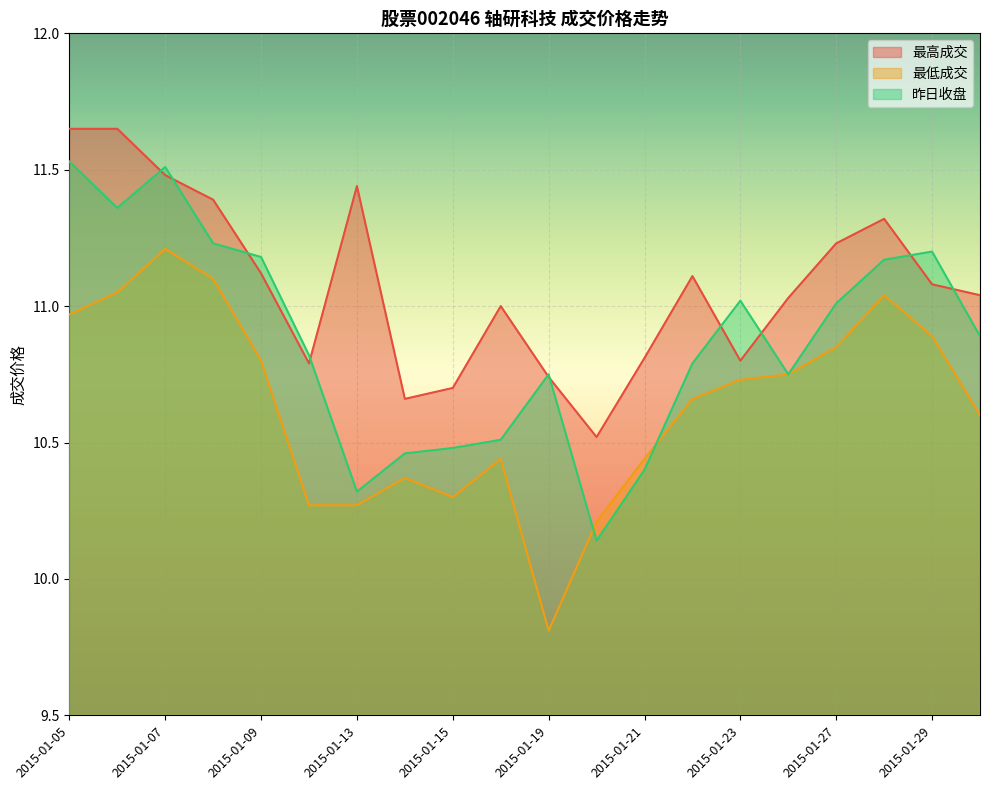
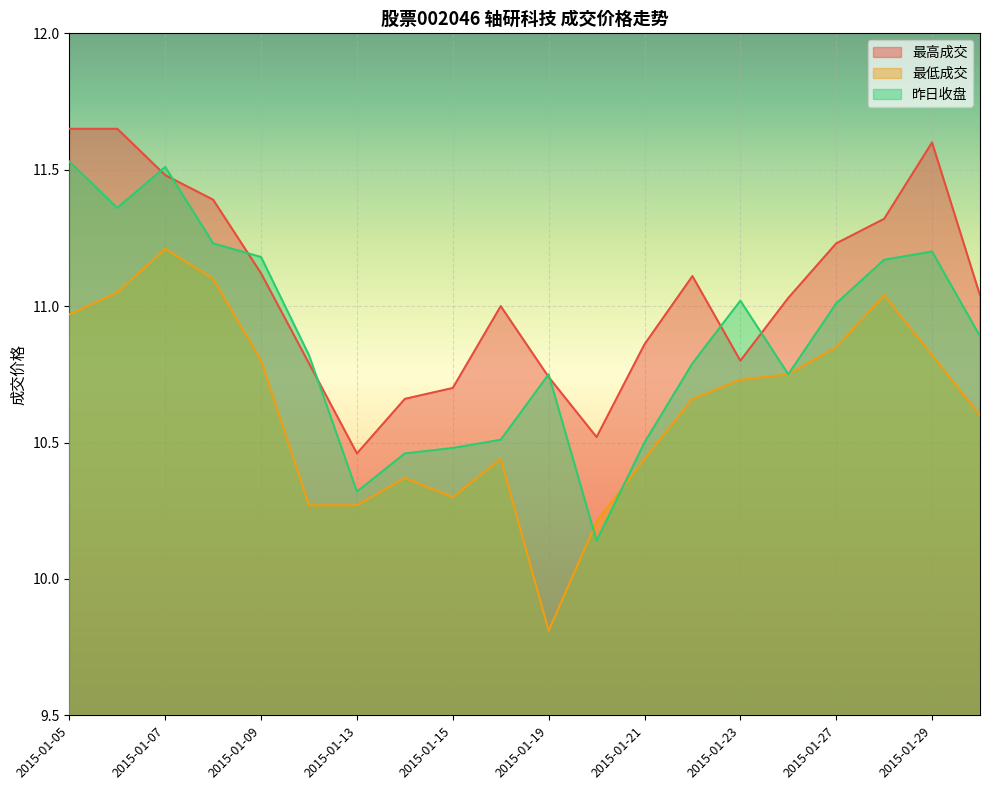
最高成交, 2015-01-13: 11.44 -> 10.46
最高成交, 2015-01-21: 10.81 -> 10.86
昨日收盘, 2015-01-21: 10.4 -> 10.5
最高成交, 2015-01-29: 11.08 -> 11.60
最低成交, 2015-01-29: 10.89 -> 10.82
